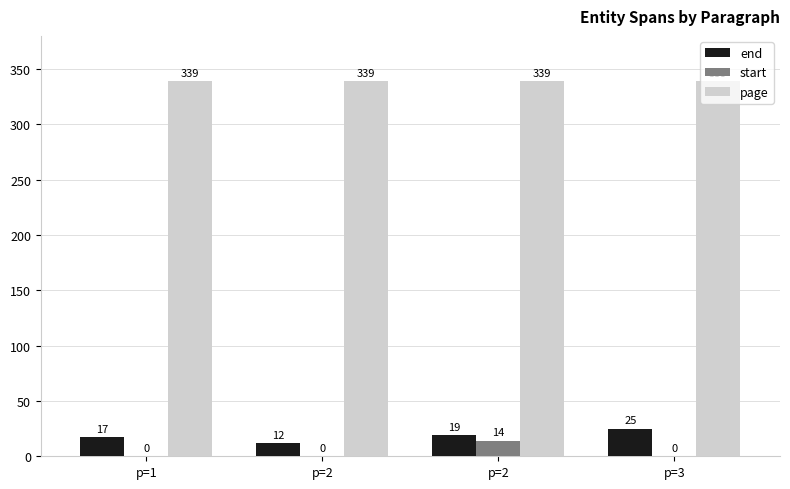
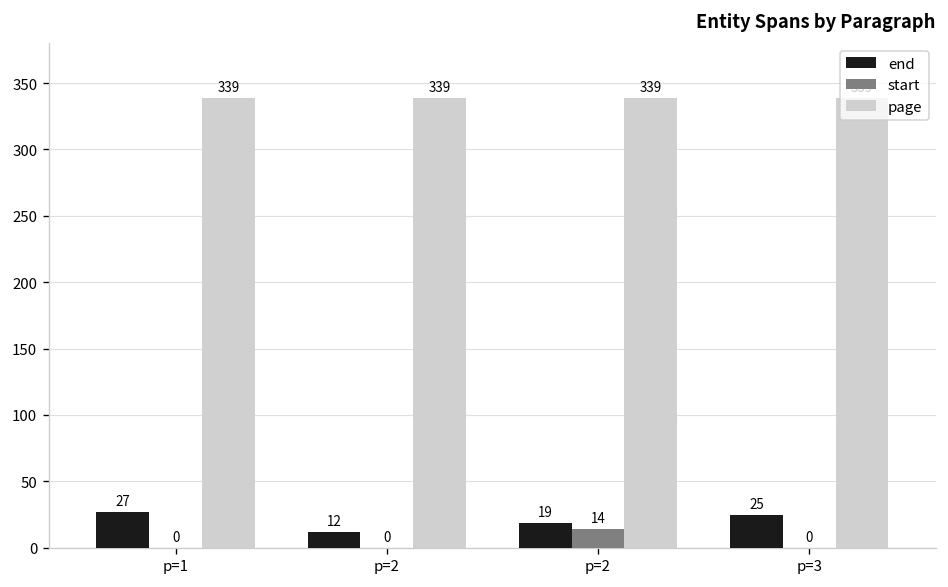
end, p=1: 17 -> 27
